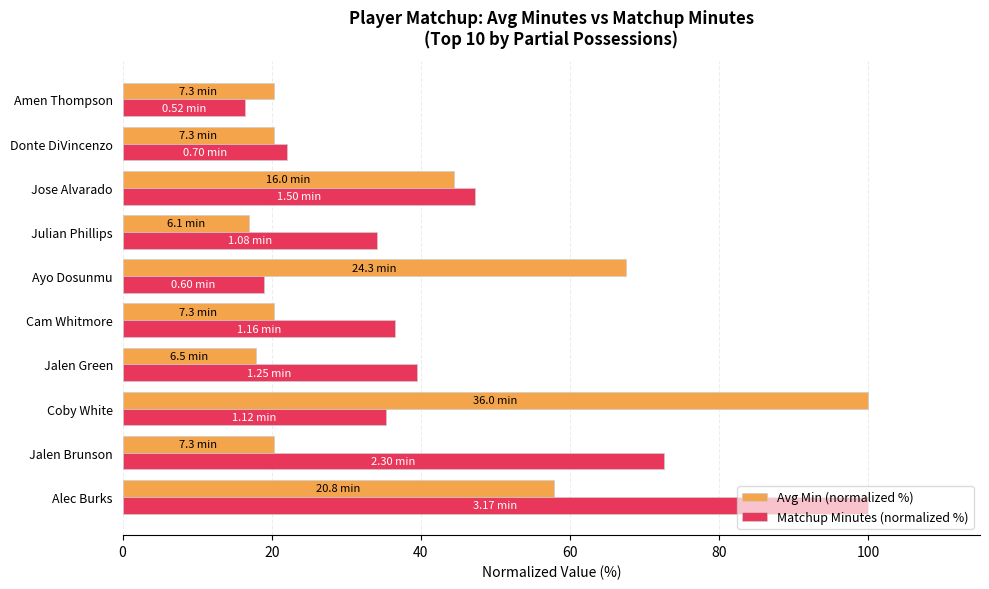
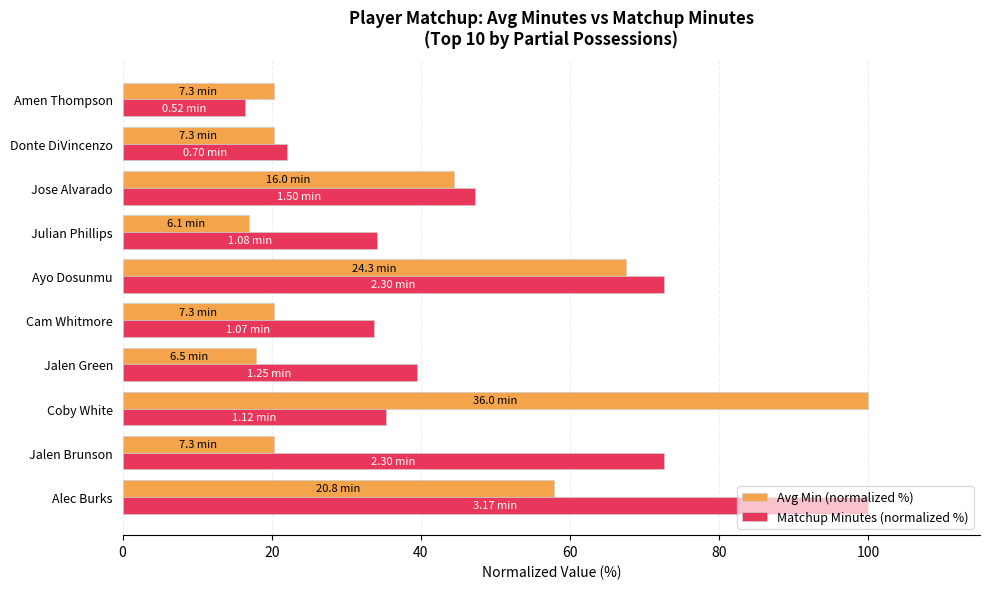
Matchup Minutes (normalized %), Ayo Dosunmu: 0.60 -> 2.30
Matchup Minutes (normalized %), Cam Whitmore: 1.16 -> 1.07
